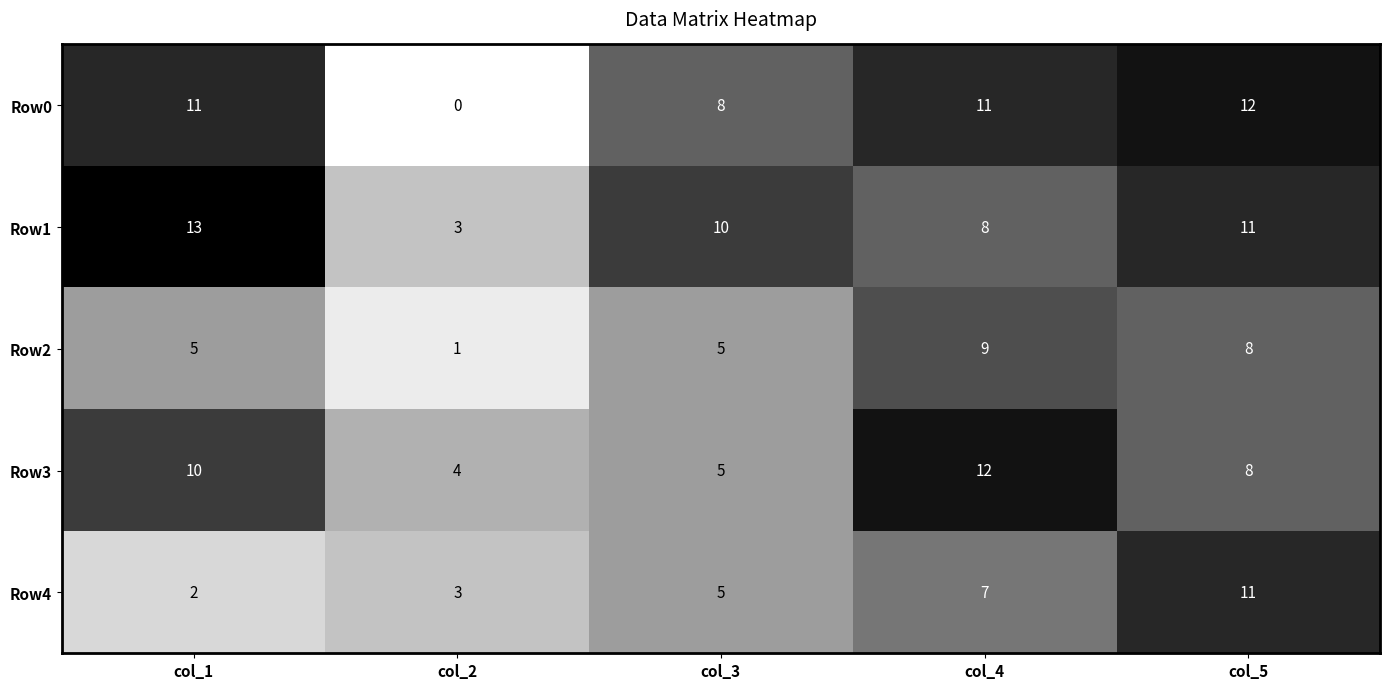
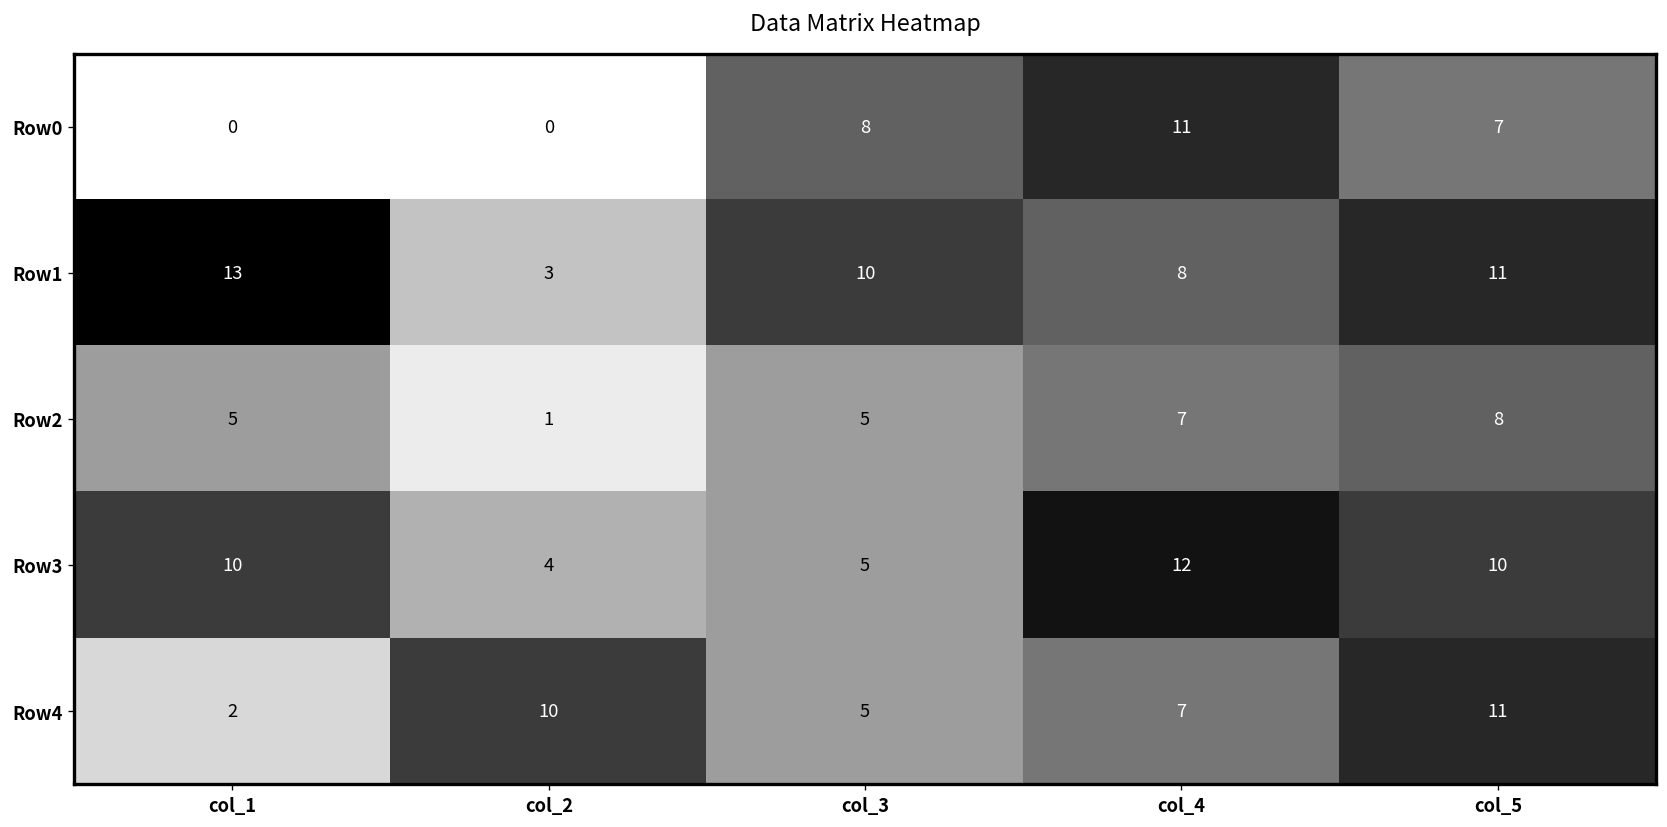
Row0, col_1: 11 -> 0
Row0, col_5: 12 -> 7
Row2, col_4: 9 -> 7
Row3, col_5: 8 -> 10
Row4, col_2: 3 -> 10
